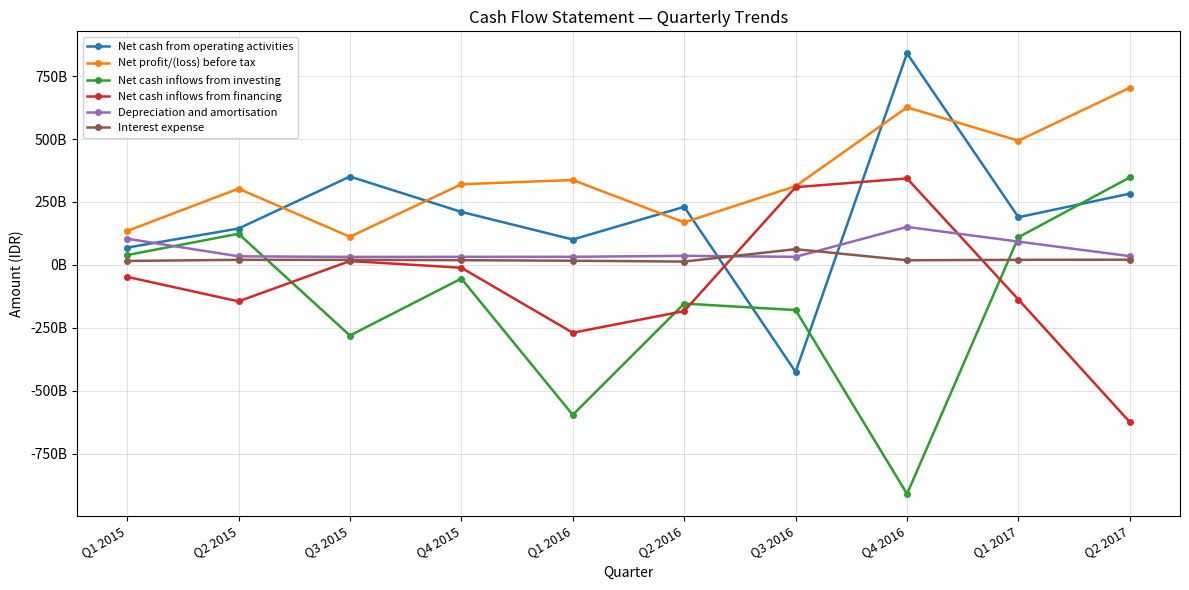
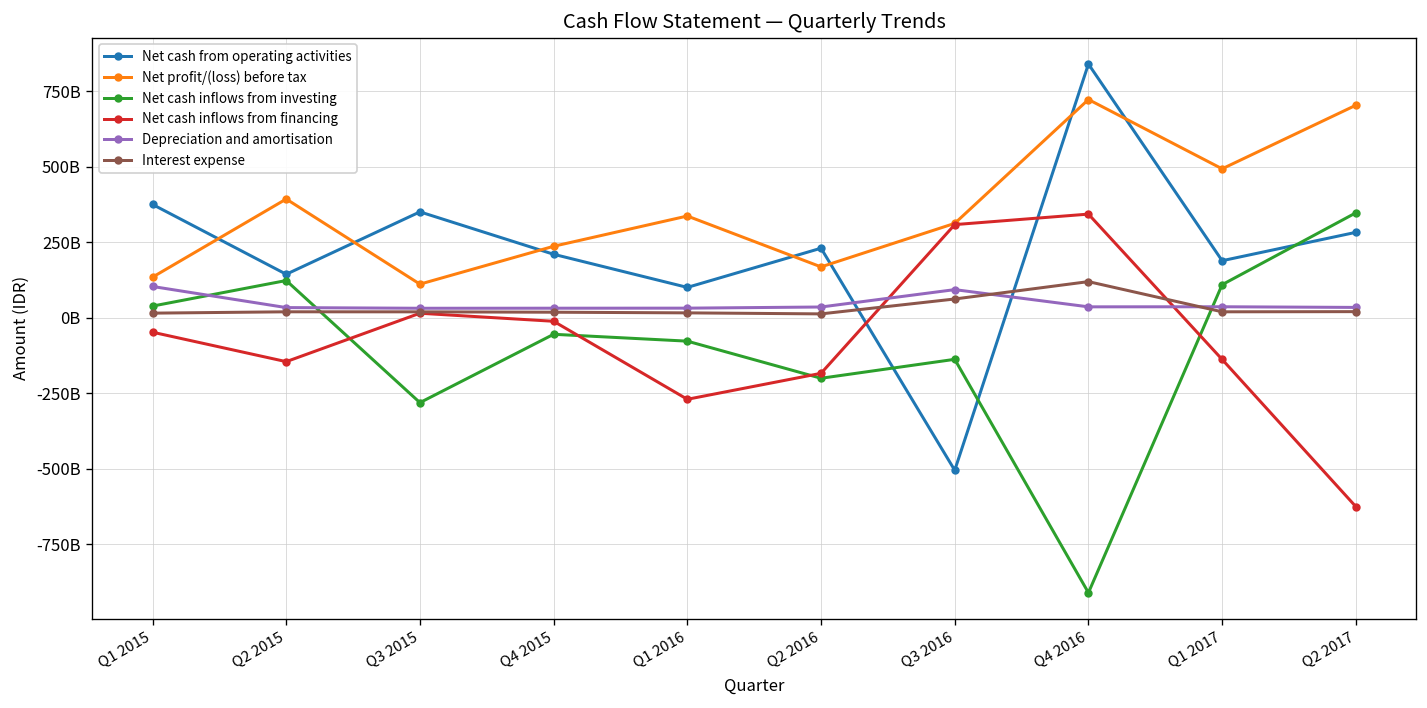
Net cash from operating activities, Q1 2015: 70000000000 -> 380000000000
Net profit/(loss) before tax, Q2 2015: 300000000000 -> 390000000000
Net profit/(loss) before tax, Q4 2015: 320000000000 -> 240000000000
Net cash inflows from investing, Q1 2016: -600000000000 -> -80000000000
Net cash inflows from investing, Q2 2016: -150000000000 -> -200000000000
Net cash from operating activities, Q3 2016: -430000000000 -> -500000000000
Net cash inflows from investing, Q3 2016: -180000000000 -> -140000000000
Depreciation and amortisation, Q3 2016: 30000000000 -> 90000000000
Net profit/(loss) before tax, Q4 2016: 630000000000 -> 720000000000
Depreciation and amortisation, Q4 2016: 150000000000 -> 40000000000
Interest expense, Q4 2016: 20000000000 -> 120000000000
Depreciation and amortisation, Q1 2017: 90000000000 -> 40000000000
